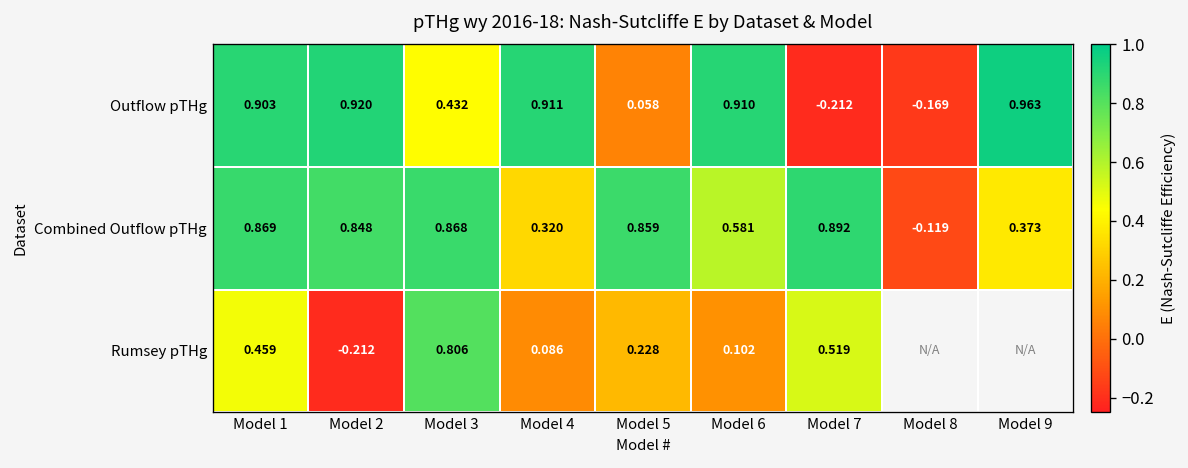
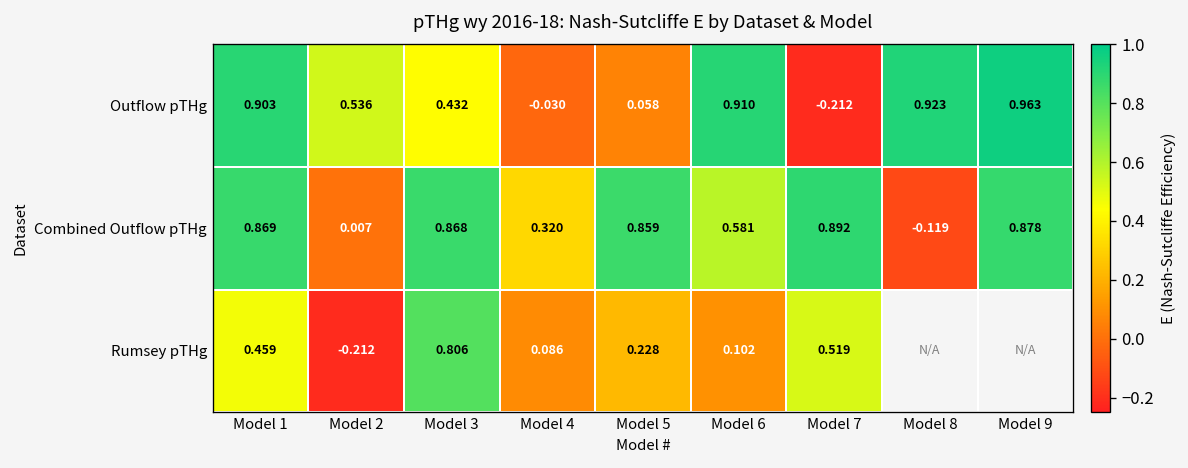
Outflow pTHg, Model 2: 0.920 -> 0.536
Outflow pTHg, Model 4: 0.911 -> -0.030
Outflow pTHg, Model 8: -0.169 -> 0.923
Combined Outflow pTHg, Model 2: 0.848 -> 0.007
Combined Outflow pTHg, Model 9: 0.373 -> 0.878
